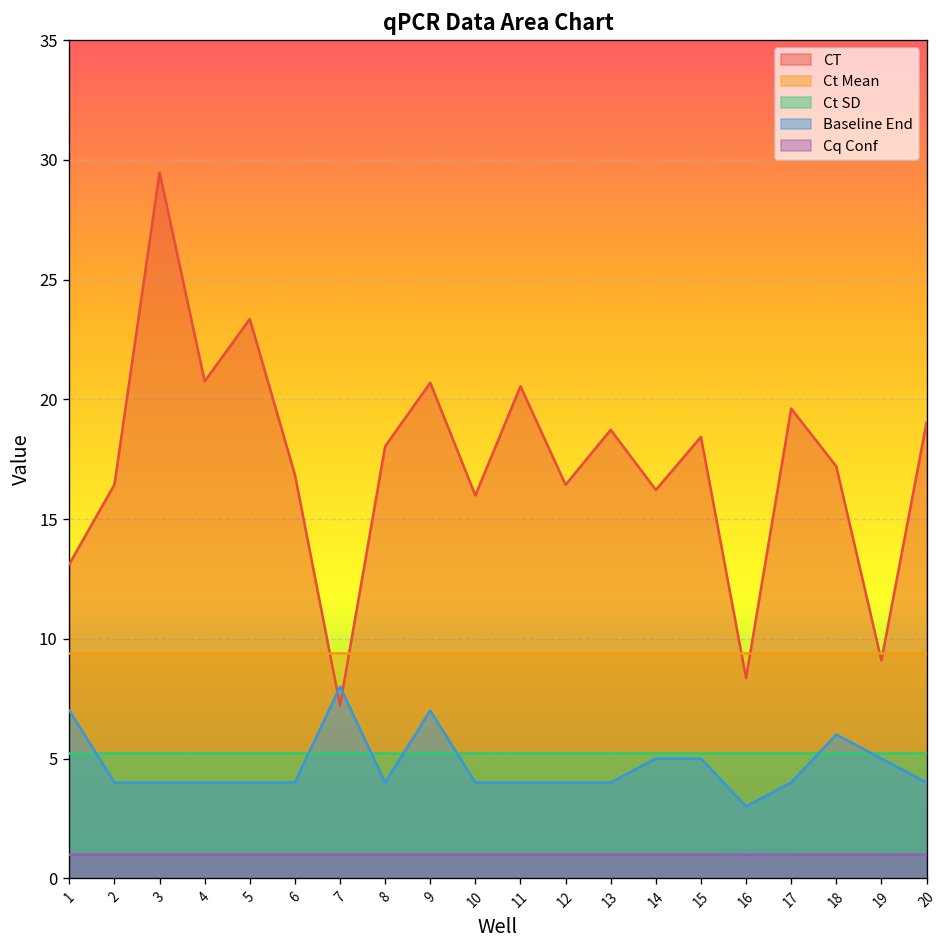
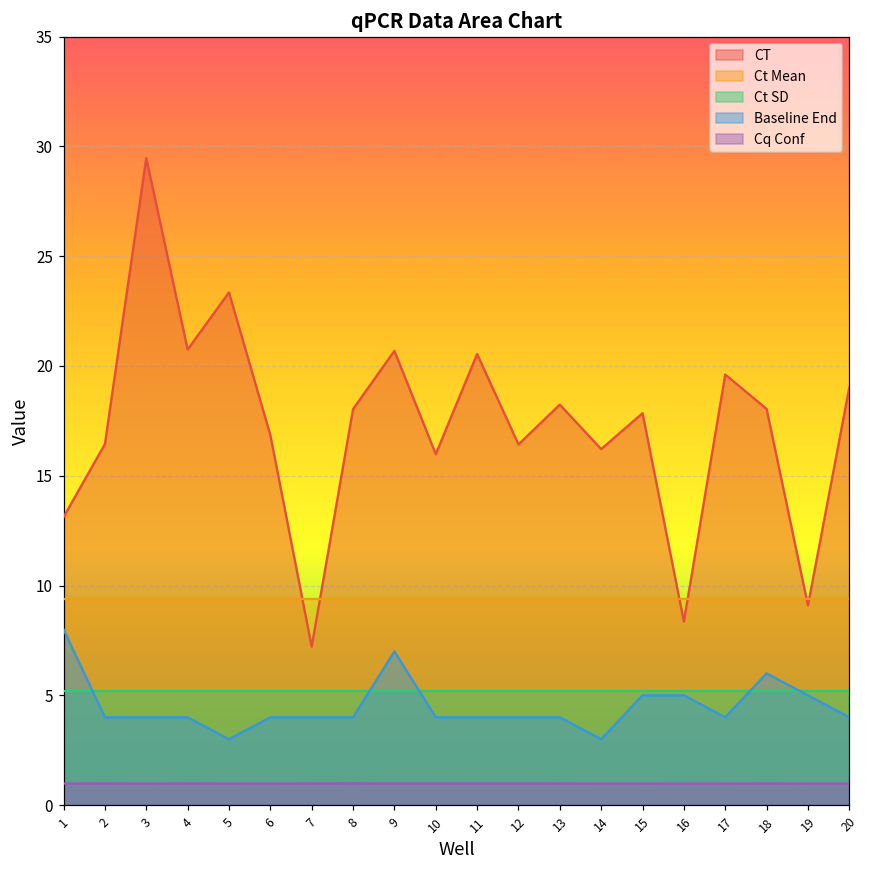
Baseline End, 1: 7 -> 8
Baseline End, 5: 4 -> 3
Baseline End, 7: 8 -> 4
CT, 13: 18.7 -> 18.2
Baseline End, 14: 5 -> 3
CT, 15: 18.4 -> 17.8
Baseline End, 16: 3 -> 5
CT, 18: 17.2 -> 18.0
